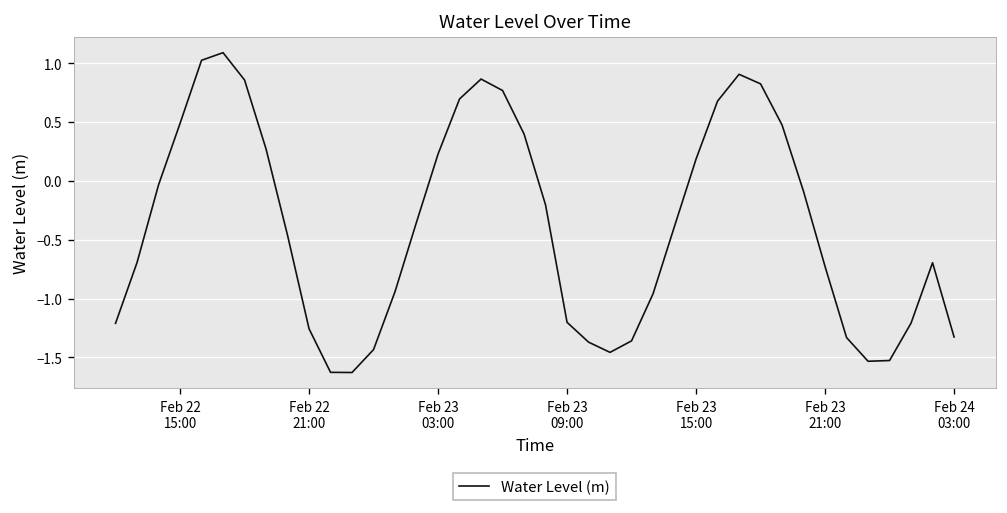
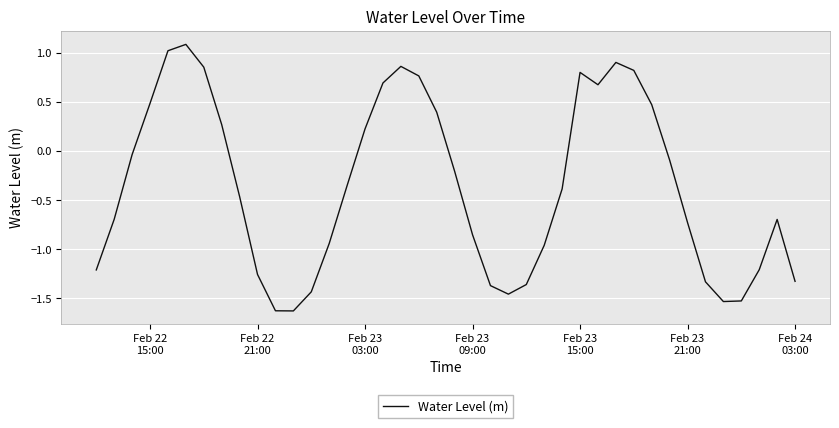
Feb 23 09:00: -1.2 -> -0.9
Feb 23 15:00: 0.2 -> 0.8
